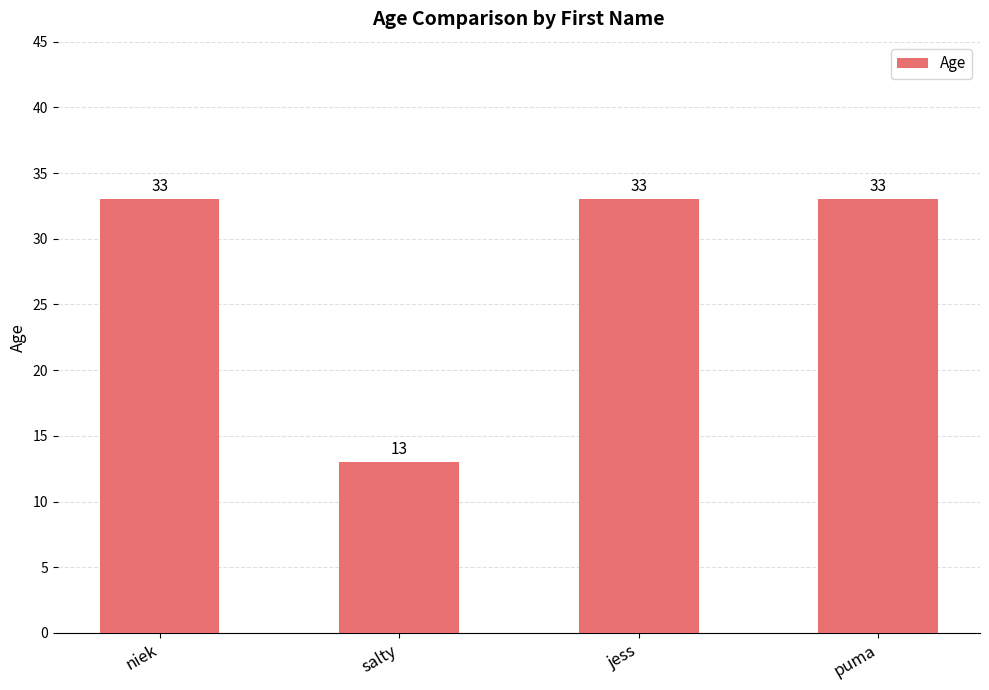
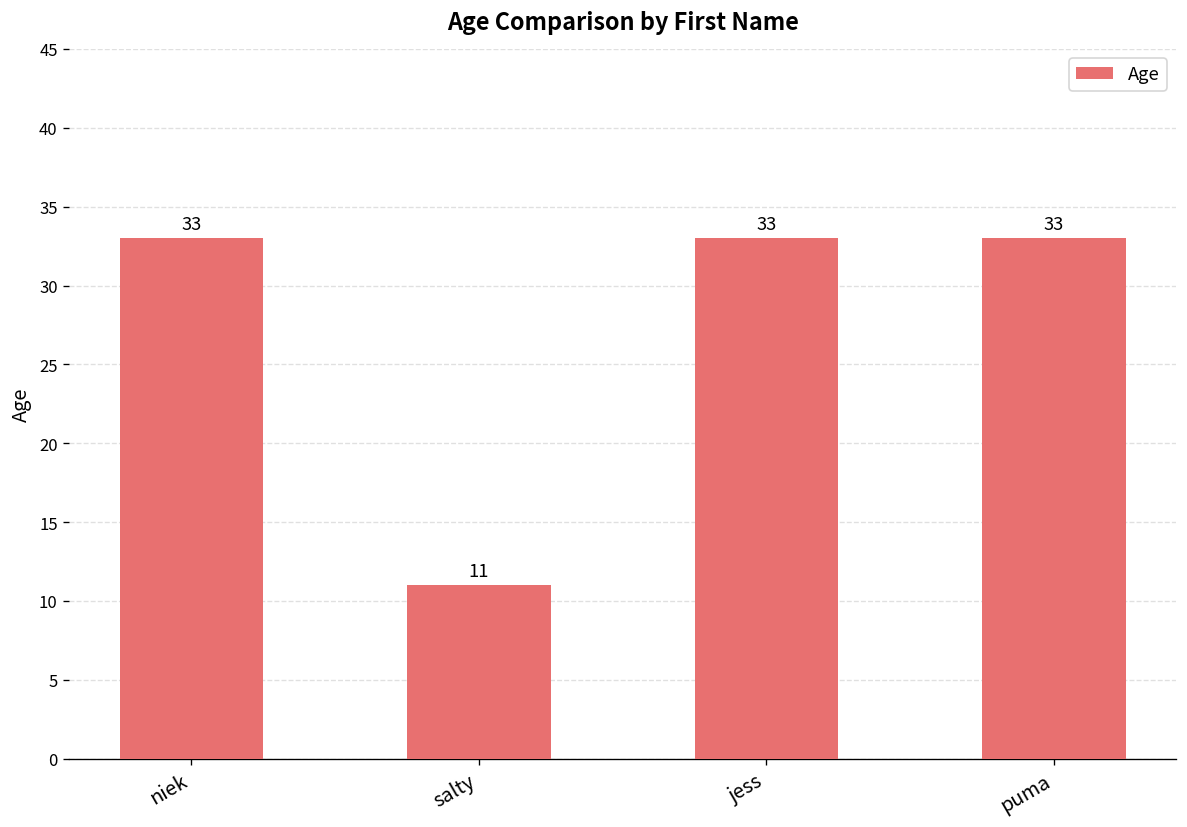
salty: 13 -> 11
